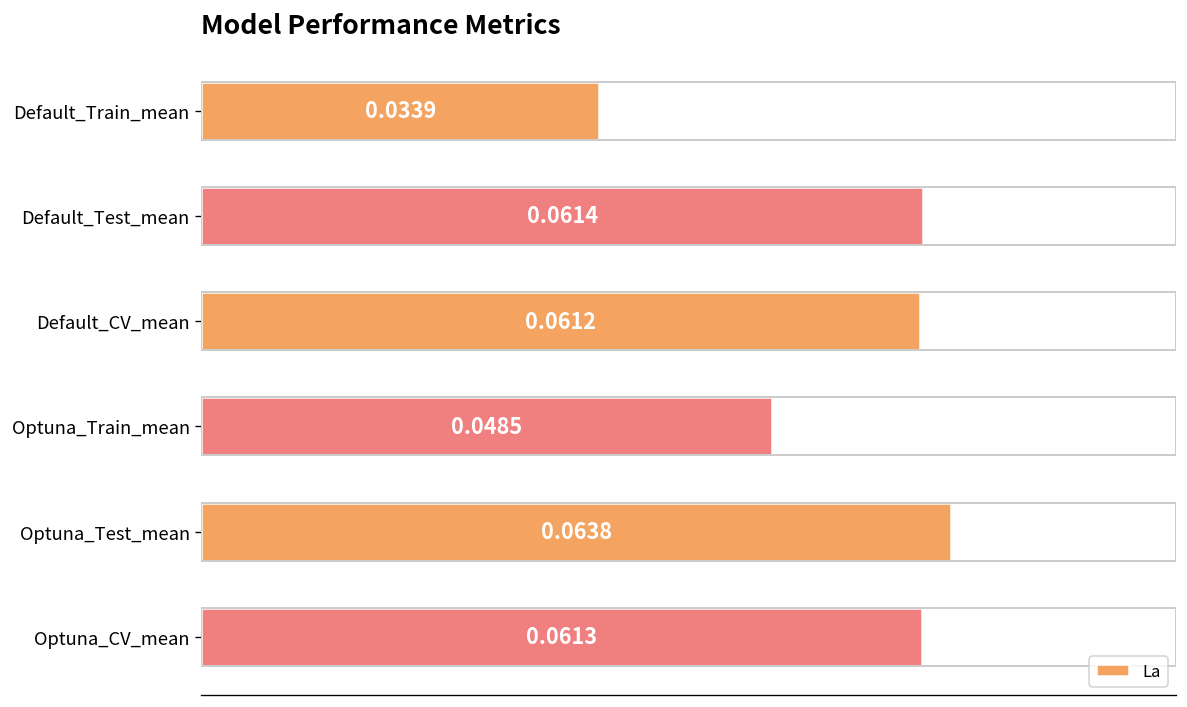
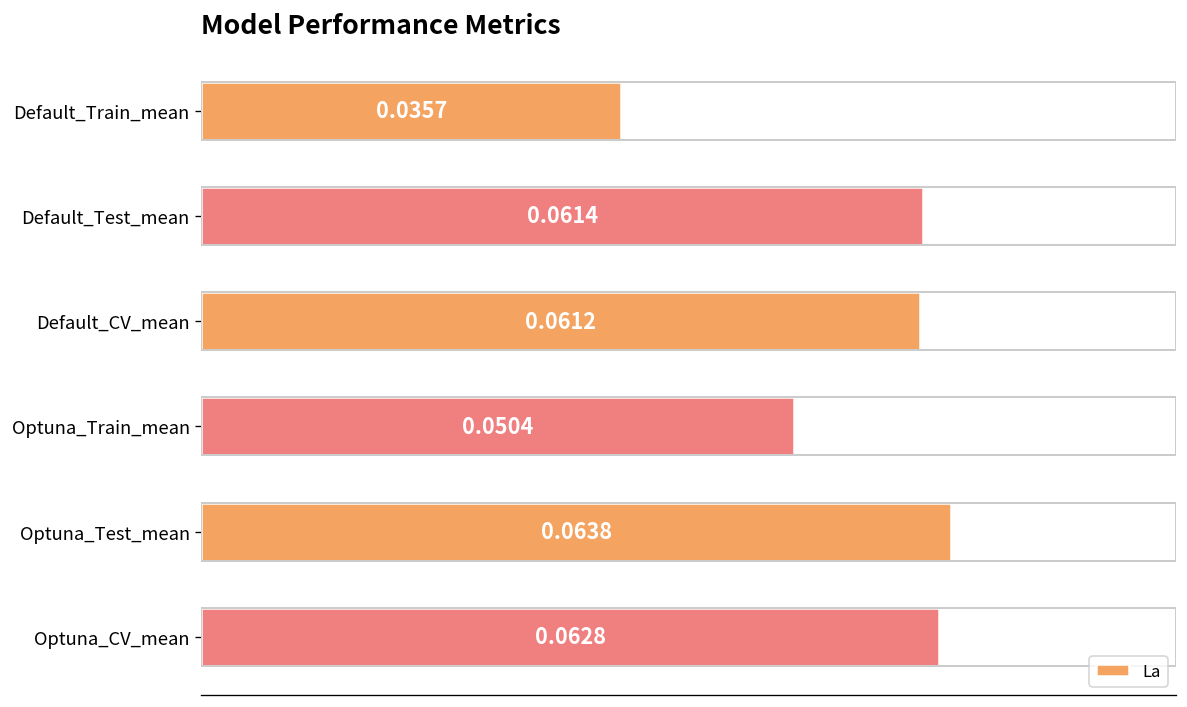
Default_Train_mean: 0.0339 -> 0.0357
Optuna_Train_mean: 0.0485 -> 0.0504
Optuna_CV_mean: 0.0613 -> 0.0628
